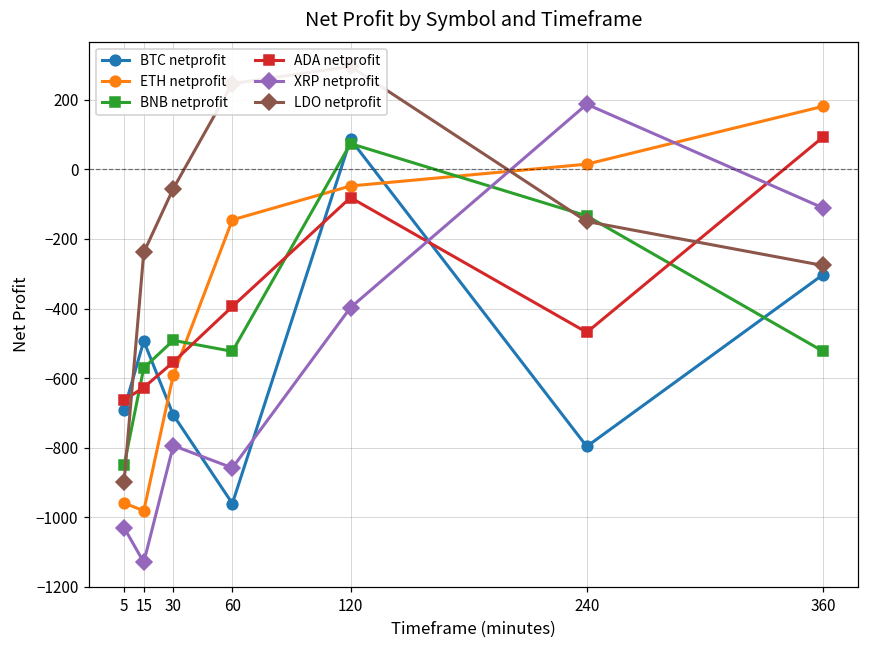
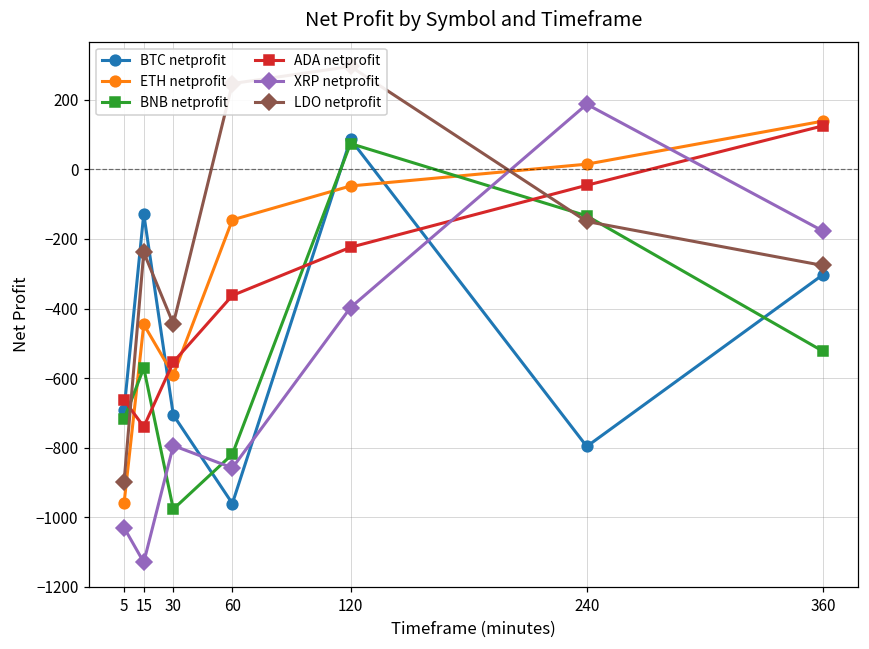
BNB netprofit, 5: -850 -> -720
BTC netprofit, 15: -490 -> -130
ETH netprofit, 15: -980 -> -450
ADA netprofit, 15: -630 -> -740
BNB netprofit, 30: -490 -> -980
LDO netprofit, 30: -60 -> -440
BNB netprofit, 60: -520 -> -820
ADA netprofit, 60: -390 -> -360
ADA netprofit, 120: -80 -> -220
ADA netprofit, 240: -470 -> -50
ETH netprofit, 360: 180 -> 140
ADA netprofit, 360: 90 -> 130
XRP netprofit, 360: -110 -> -180
